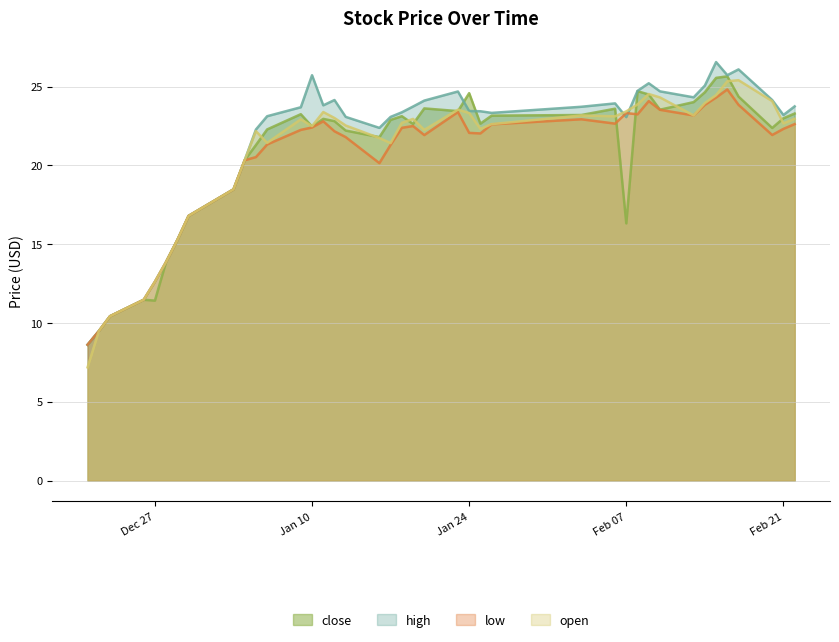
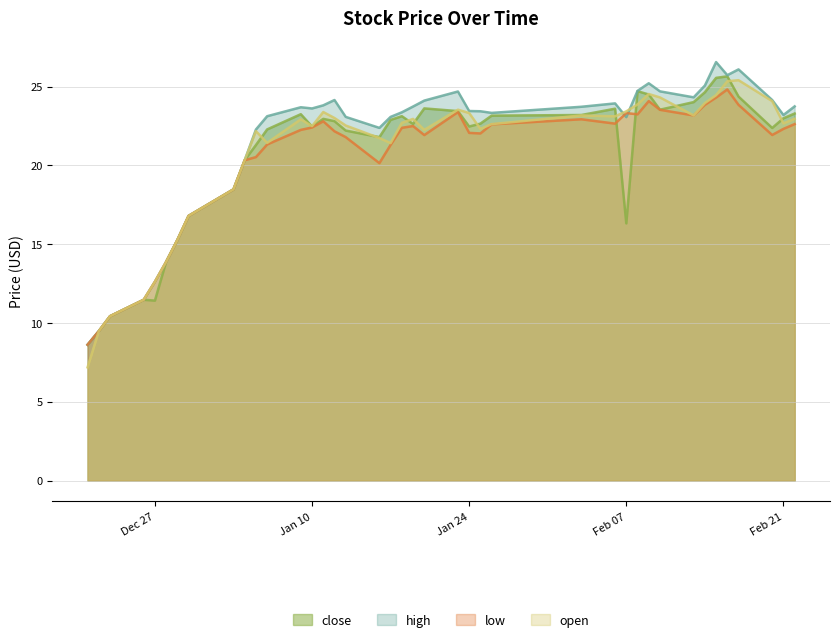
high, Jan 10: 25.7 -> 23.6
close, Jan 24: 24.6 -> 22.5
